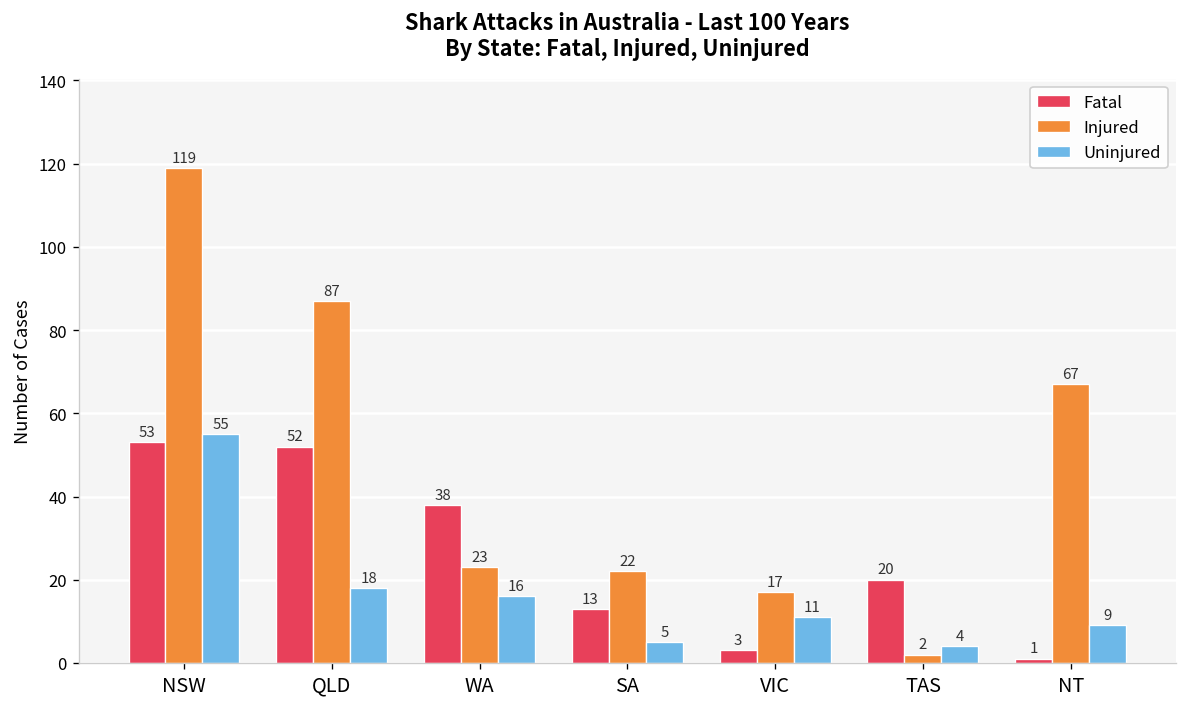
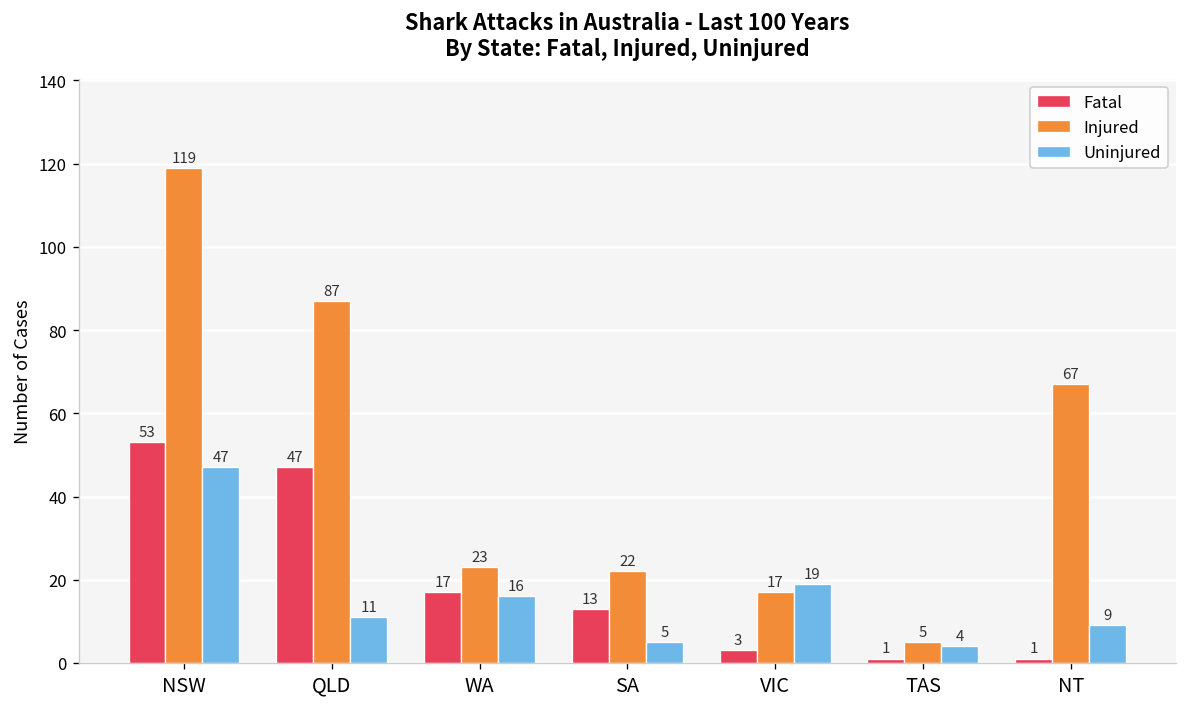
Uninjured, NSW: 55 -> 47
Fatal, QLD: 52 -> 47
Uninjured, QLD: 18 -> 11
Fatal, WA: 38 -> 17
Uninjured, VIC: 11 -> 19
Fatal, TAS: 20 -> 1
Injured, TAS: 2 -> 5
